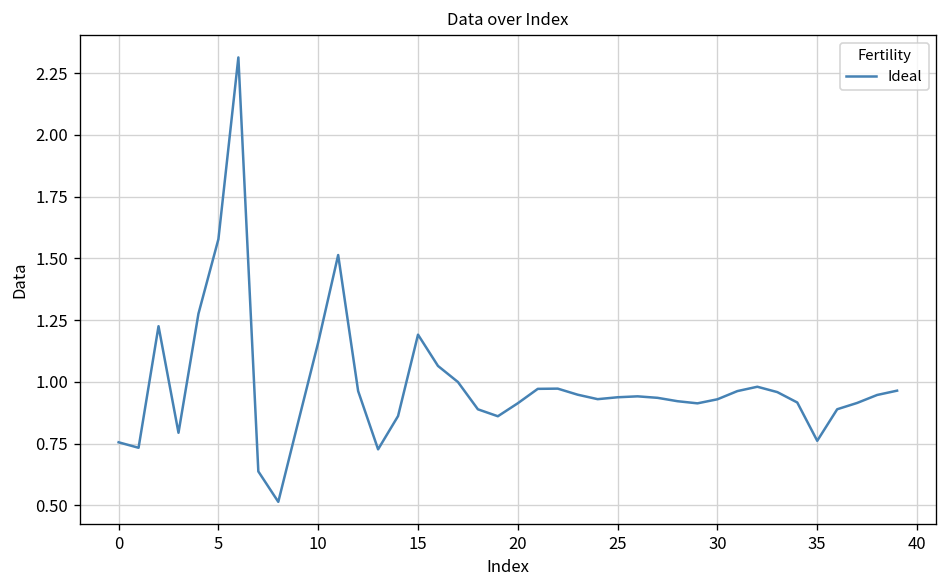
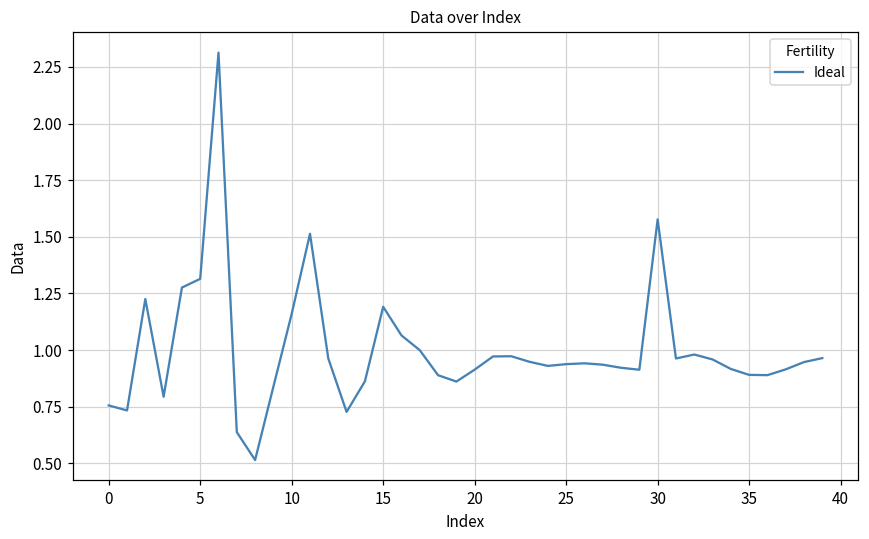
5: 1.58 -> 1.31
30: 0.93 -> 1.58
35: 0.76 -> 0.89
